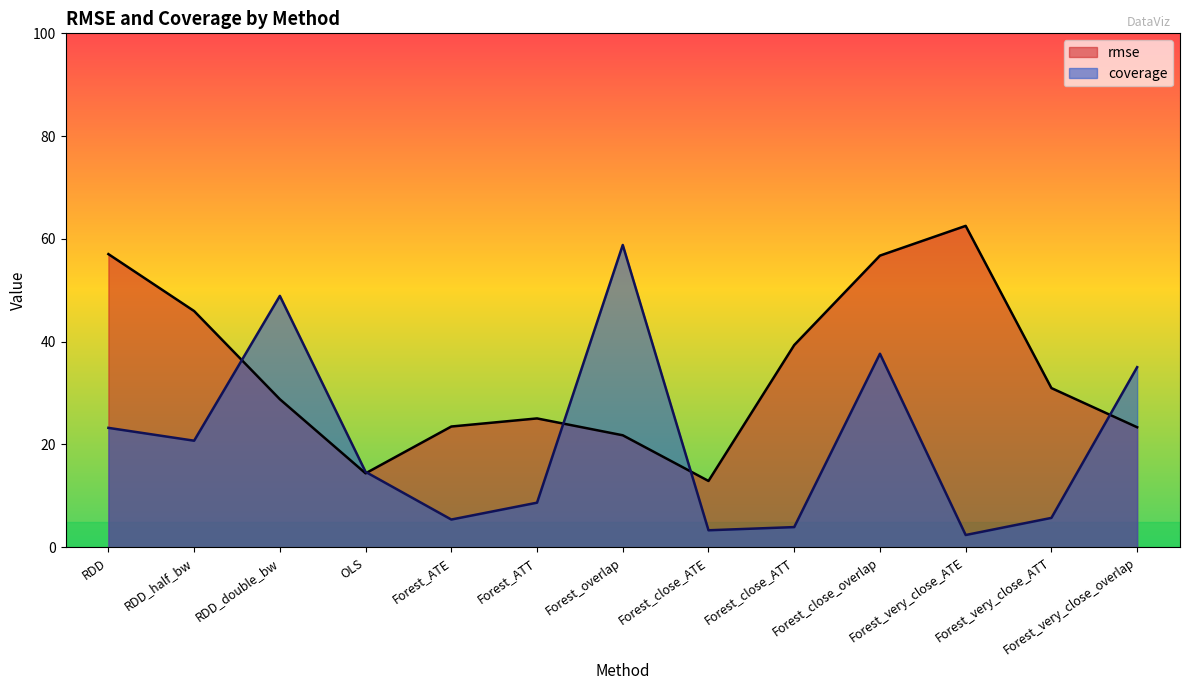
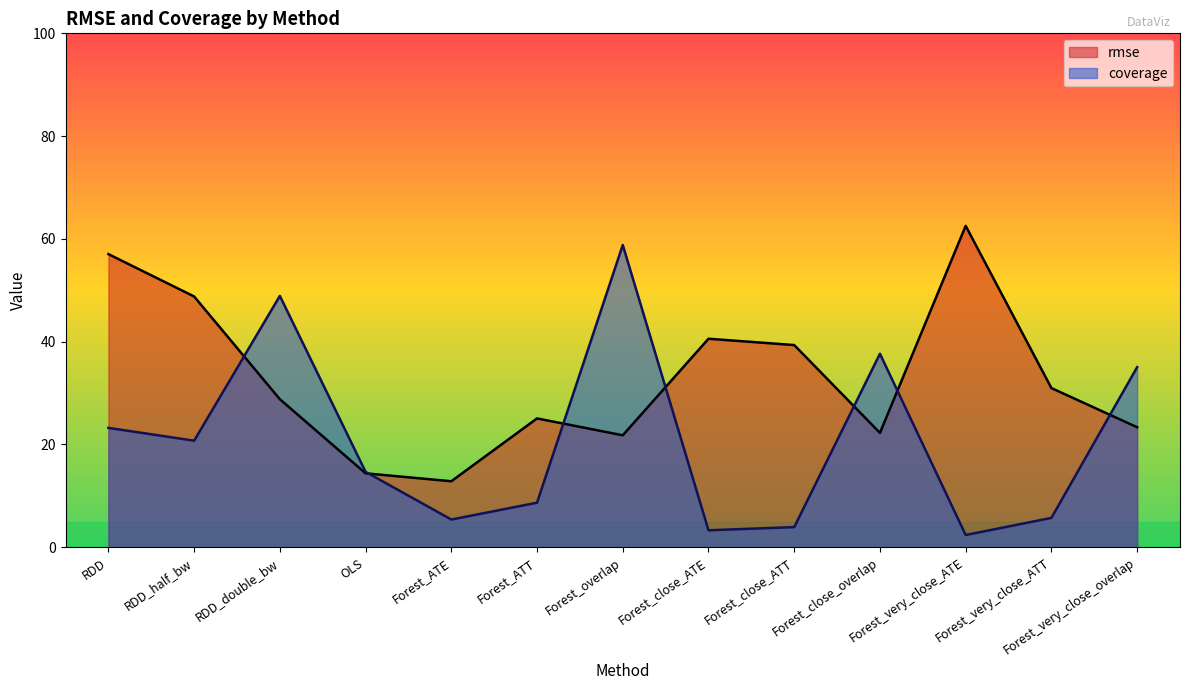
rmse, RDD_half_bw: 46 -> 49
rmse, Forest_ATE: 23 -> 13
rmse, Forest_close_ATE: 13 -> 41
rmse, Forest_close_overlap: 57 -> 22
